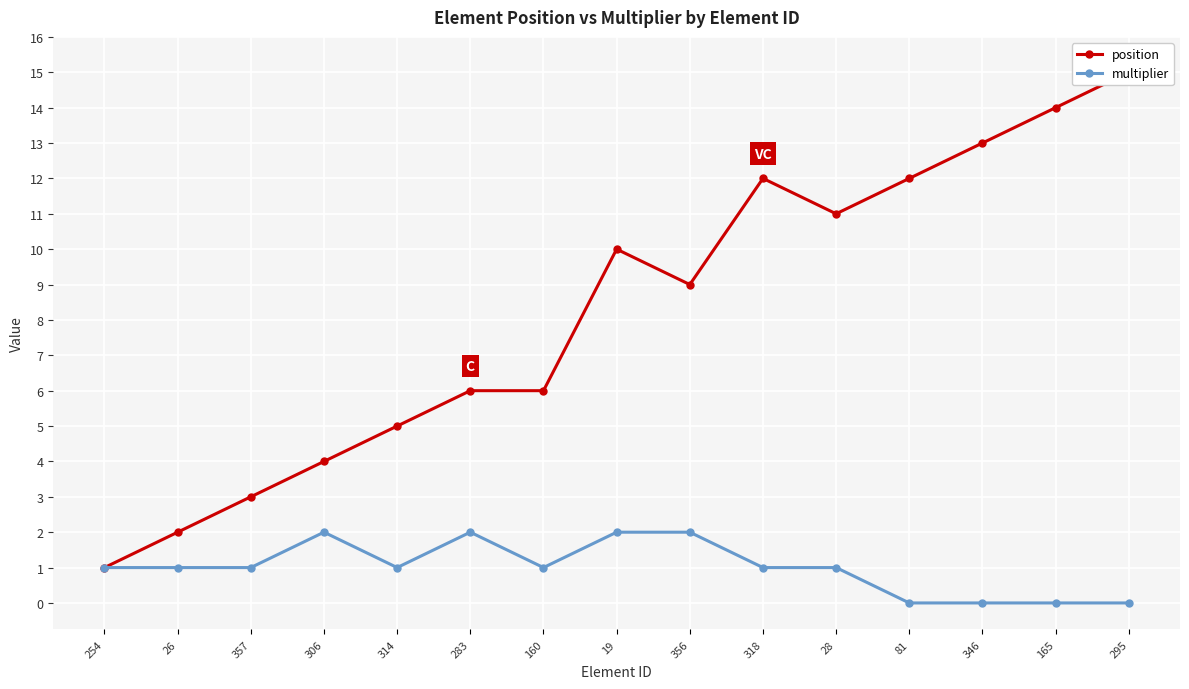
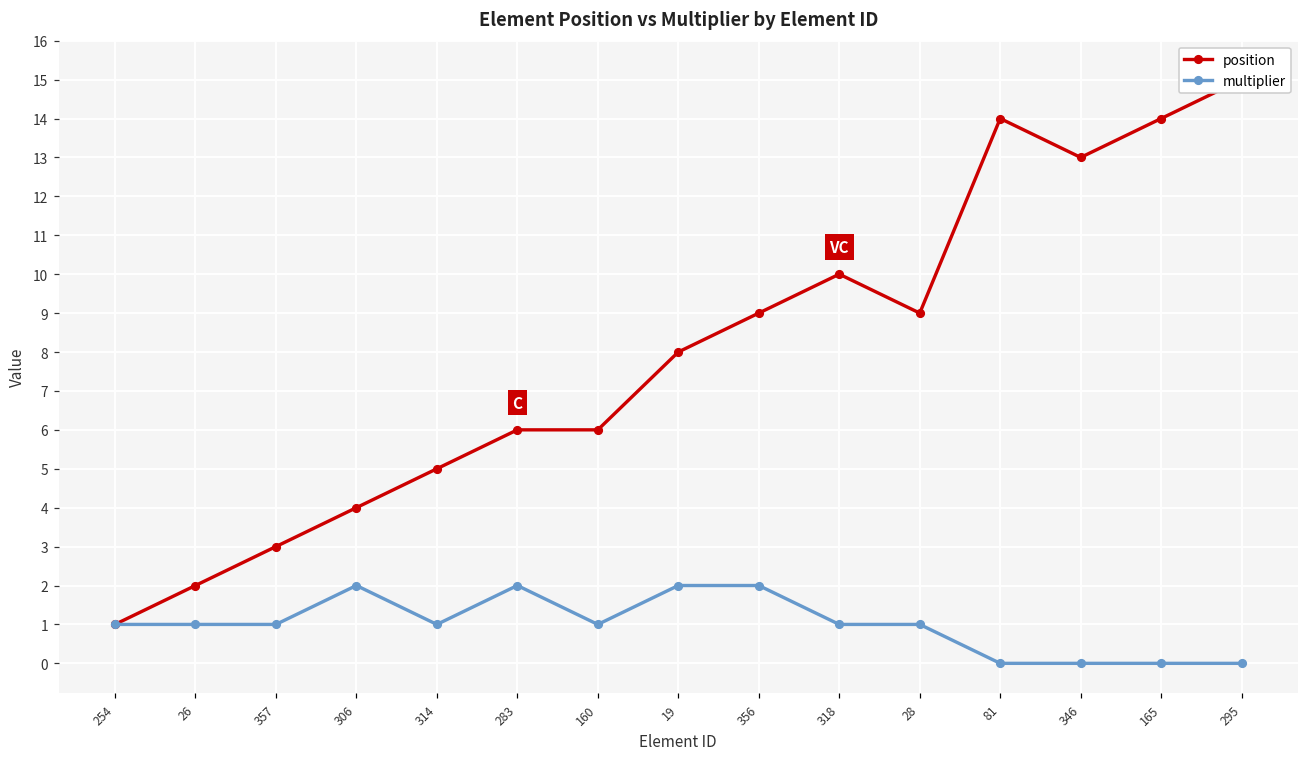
position, 19: 10 -> 8
position, 318: 12 -> 10
position, 28: 11 -> 9
position, 81: 12 -> 14
